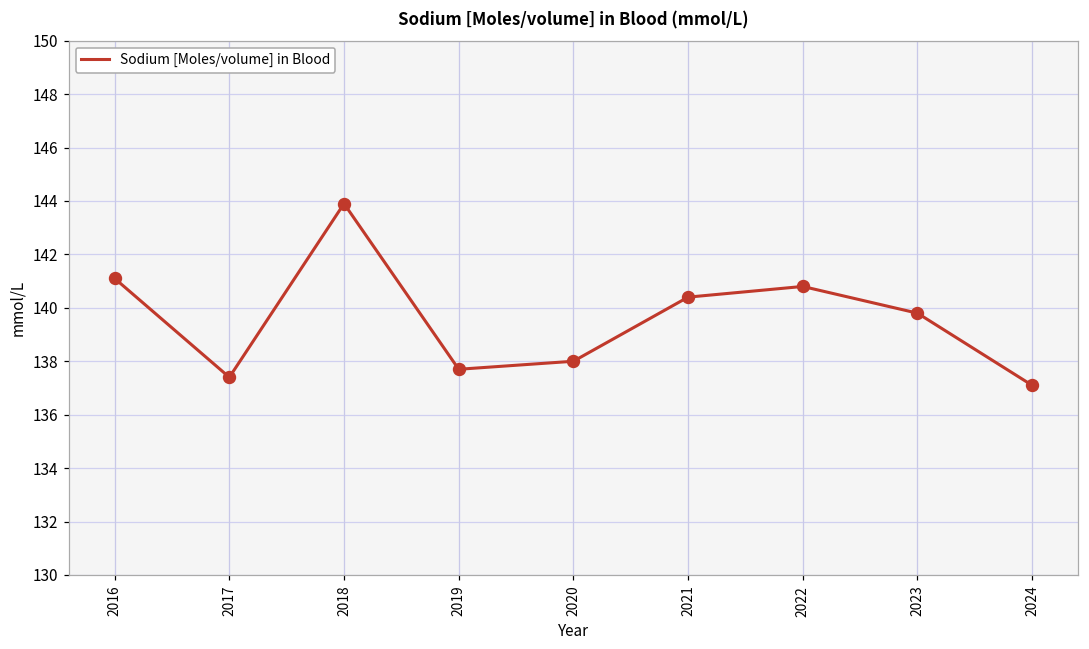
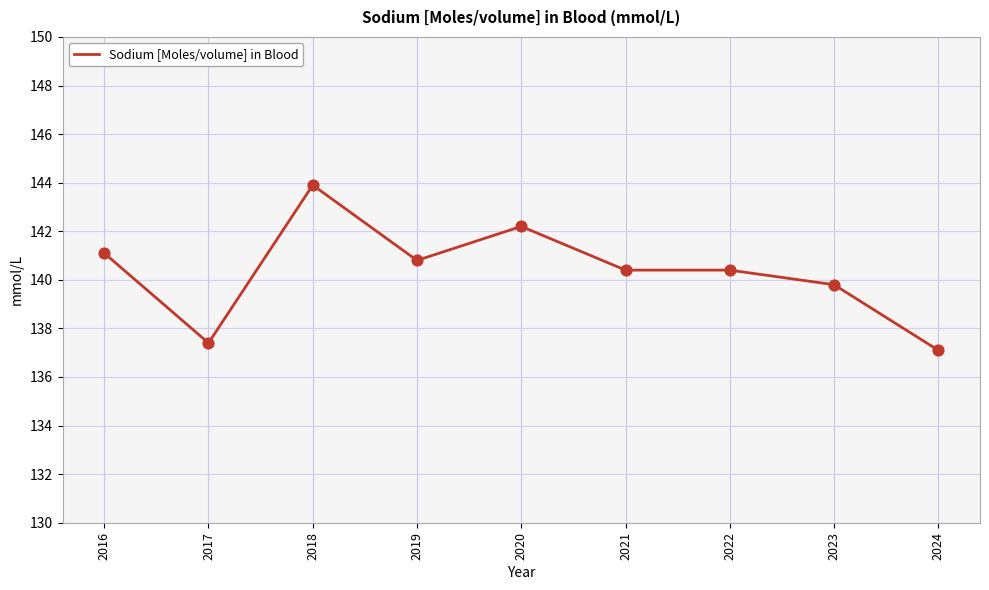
2019: 137.7 -> 140.8
2020: 138.0 -> 142.2
2022: 140.8 -> 140.4
